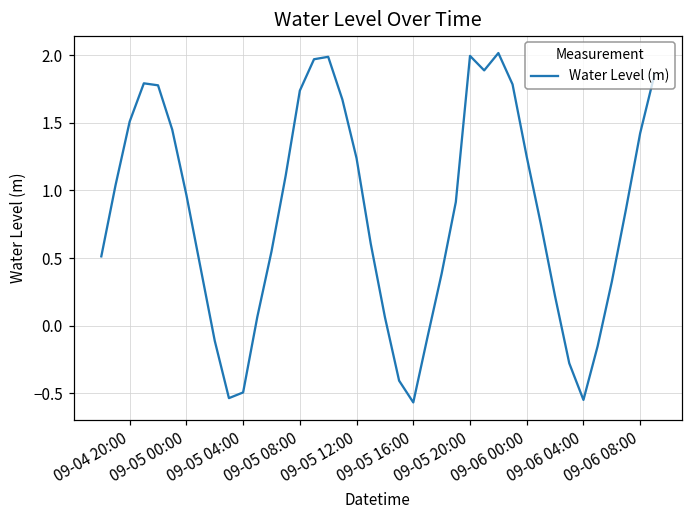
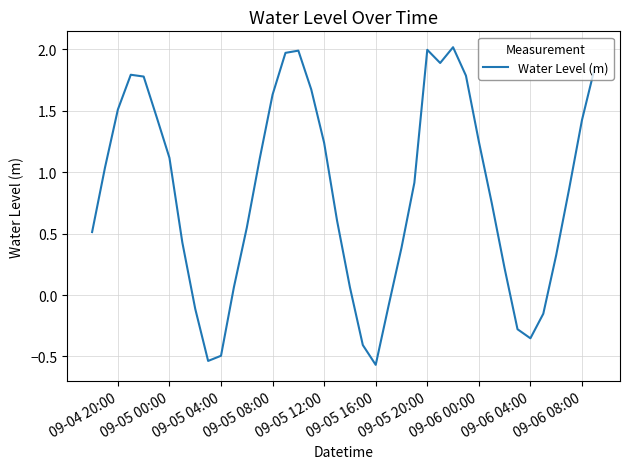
09-05 00:00: 0.97 -> 1.12
09-05 08:00: 1.74 -> 1.63
09-06 04:00: -0.55 -> -0.35
